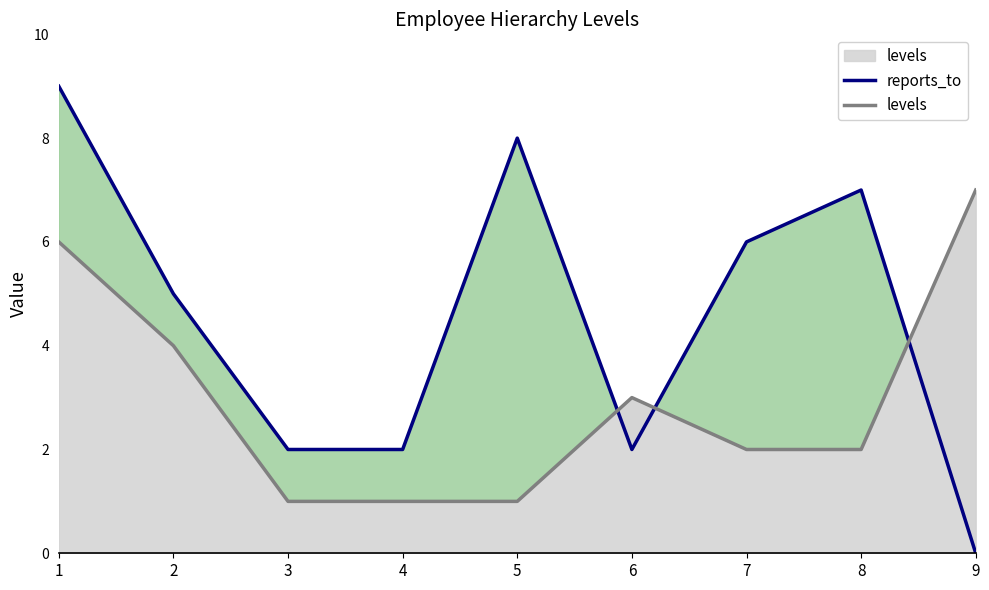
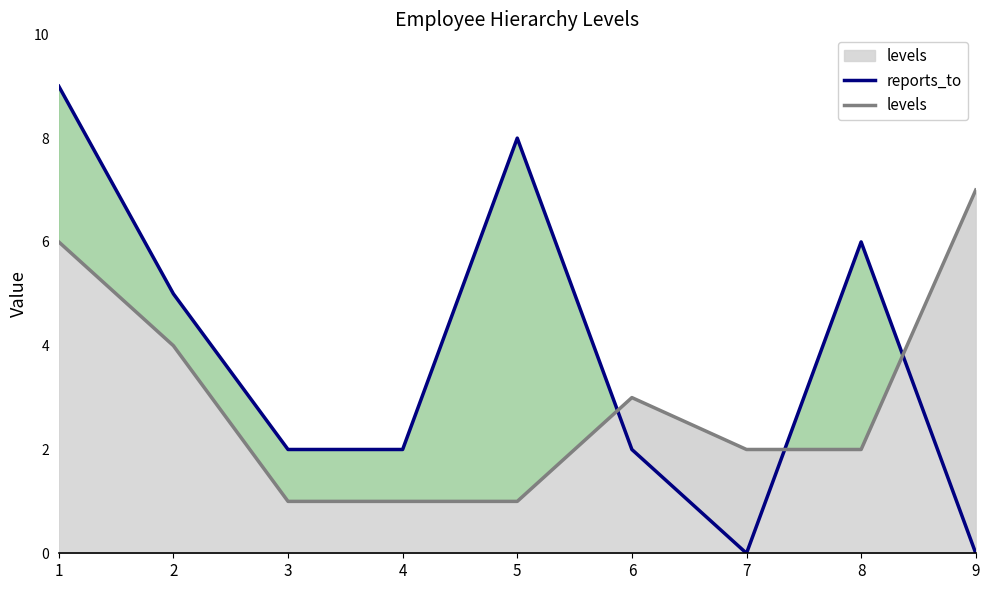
reports_to, 7: 6 -> 0
reports_to, 8: 7 -> 6
